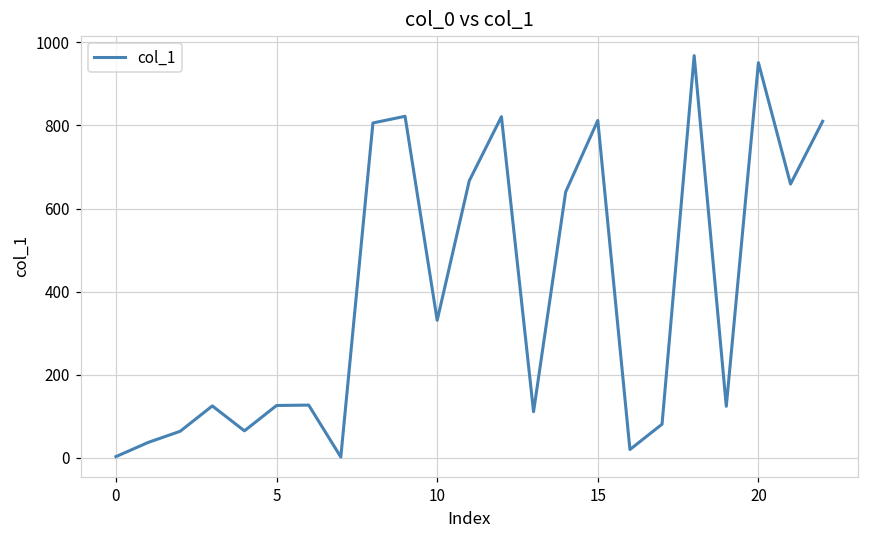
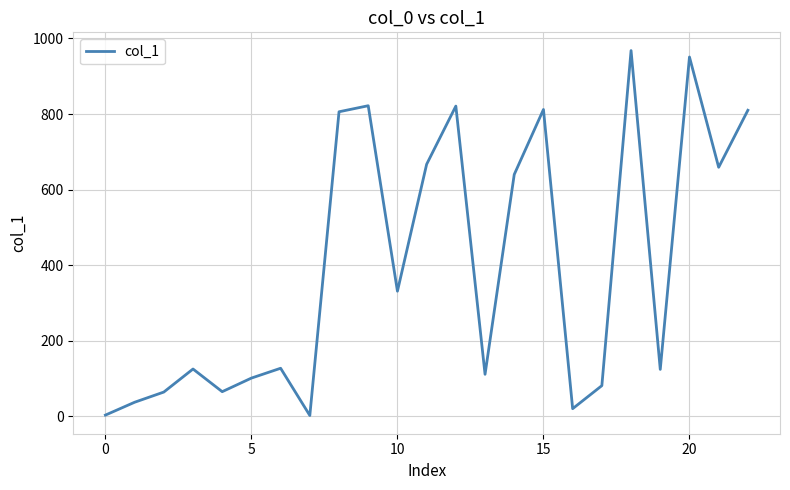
5: 130 -> 100
